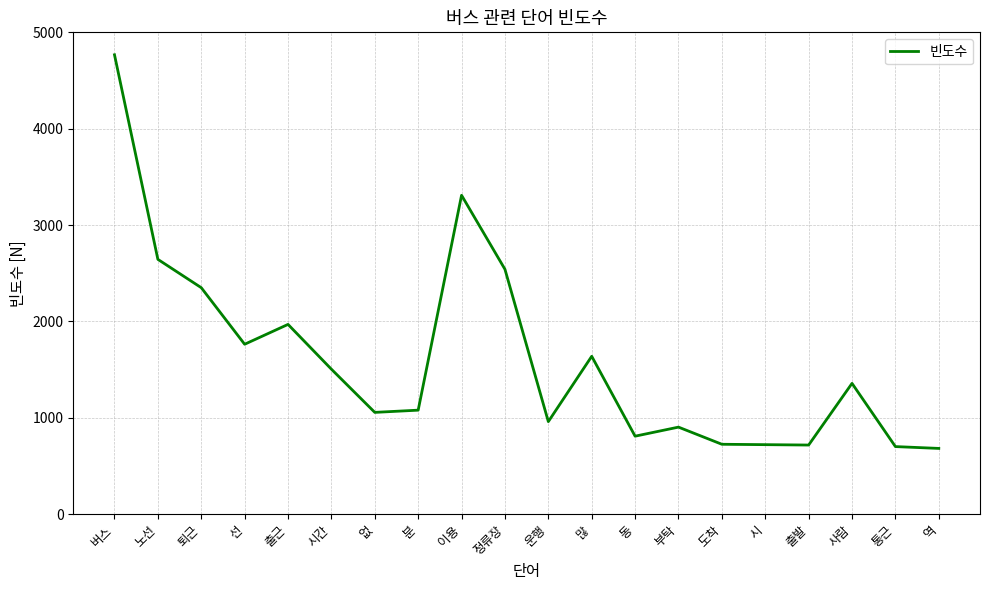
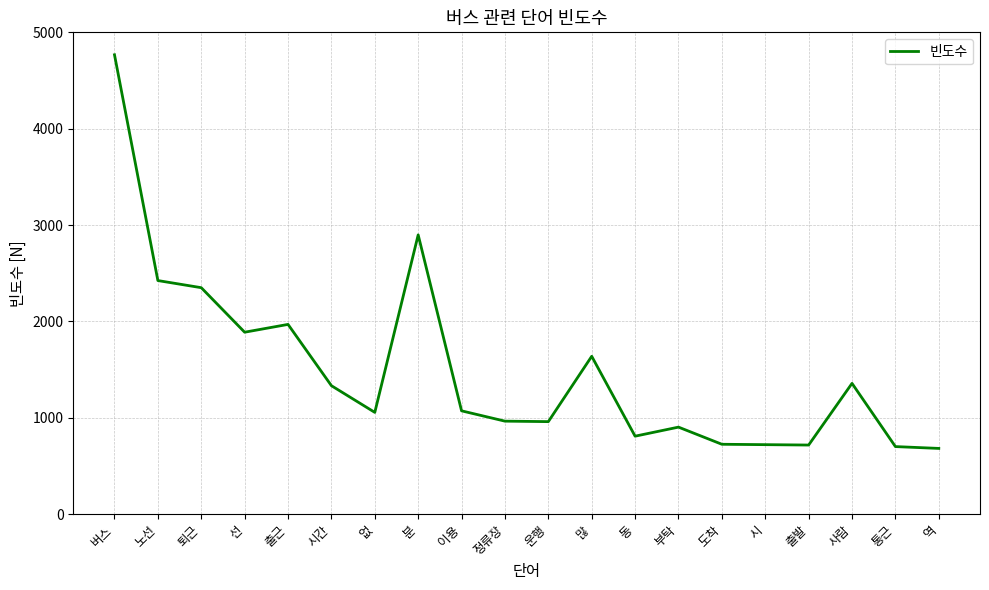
노선: 2600 -> 2400
선: 1800 -> 1900
시간: 1500 -> 1300
분: 1100 -> 2900
이용: 3300 -> 1100
정류장: 2500 -> 1000
